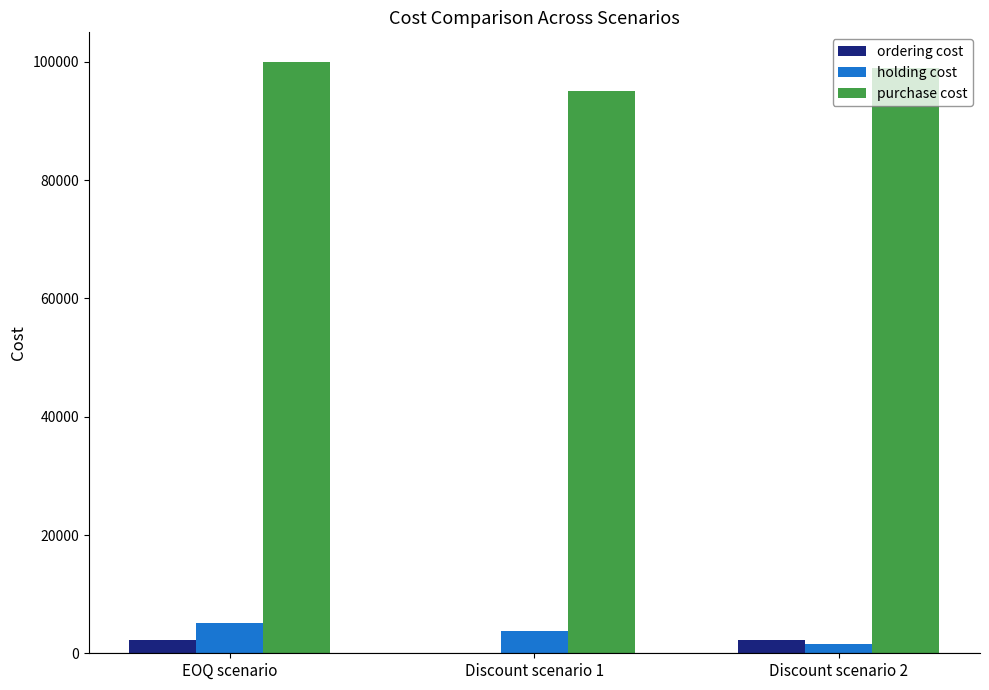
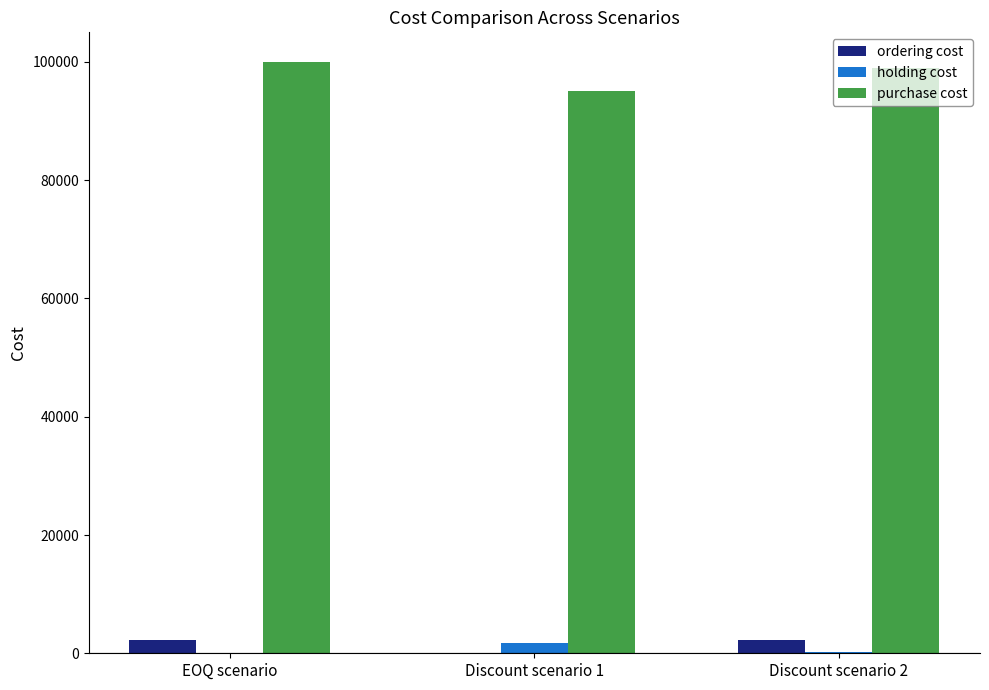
holding cost, EOQ scenario: 5000 -> 0
holding cost, Discount scenario 1: 4000 -> 2000
holding cost, Discount scenario 2: 2000 -> 0
